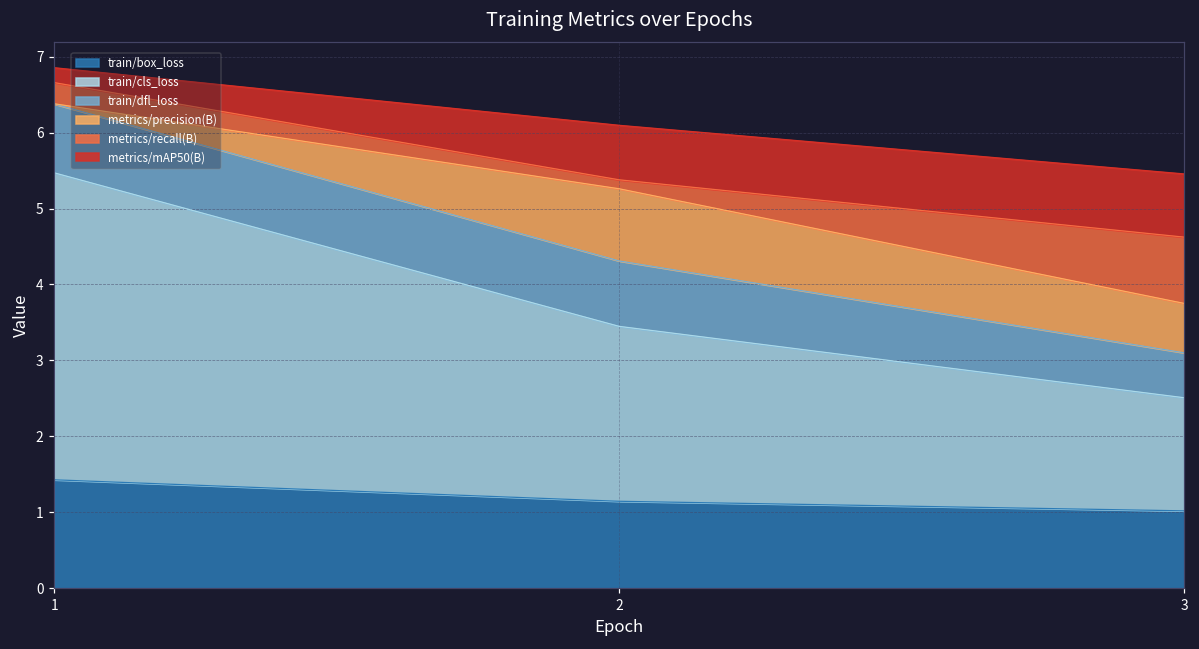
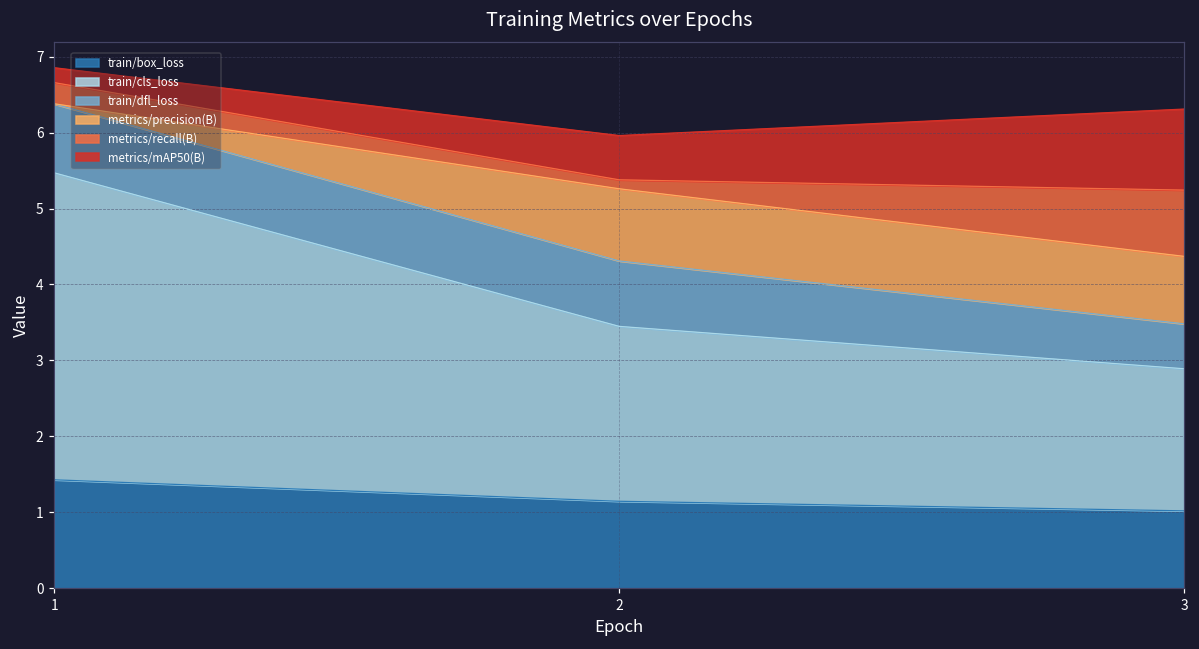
metrics/mAP50(B), 2: 0.7 -> 0.6
train/cls_loss, 3: 1.5 -> 1.9
metrics/precision(B), 3: 0.7 -> 0.9
metrics/mAP50(B), 3: 0.8 -> 1.1
